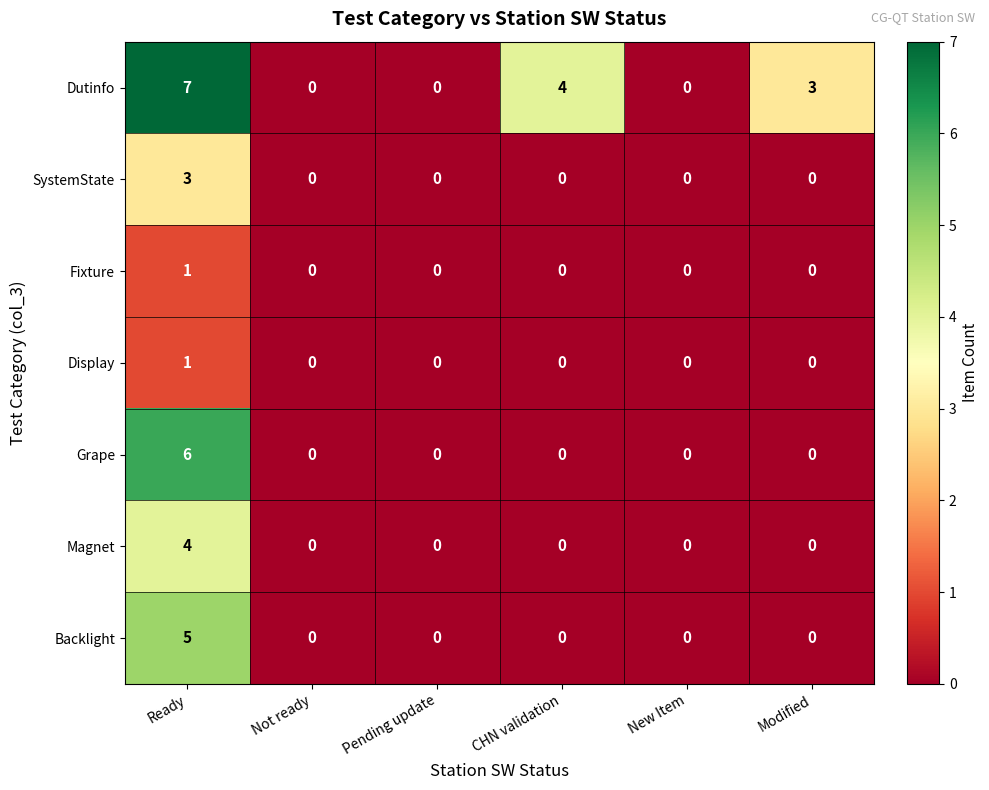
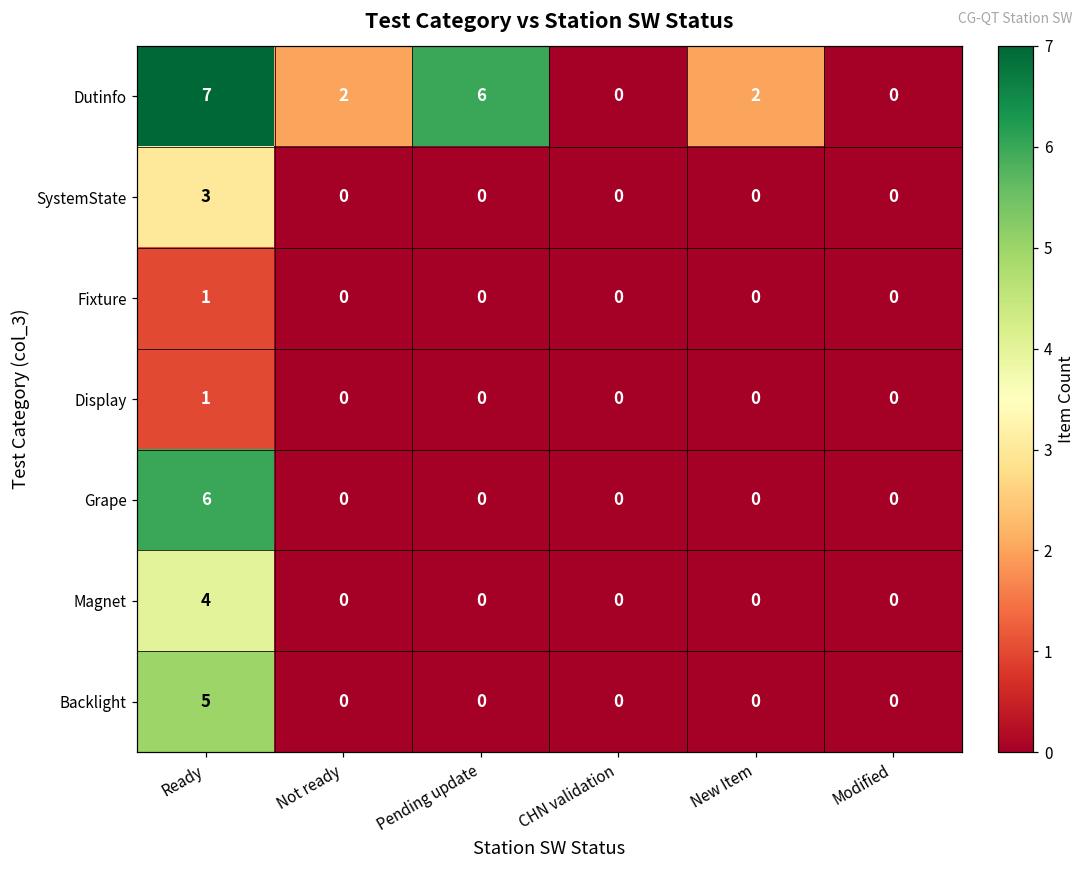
Dutinfo, Not ready: 0 -> 2
Dutinfo, Pending update: 0 -> 6
Dutinfo, CHN validation: 4 -> 0
Dutinfo, New Item: 0 -> 2
Dutinfo, Modified: 3 -> 0
